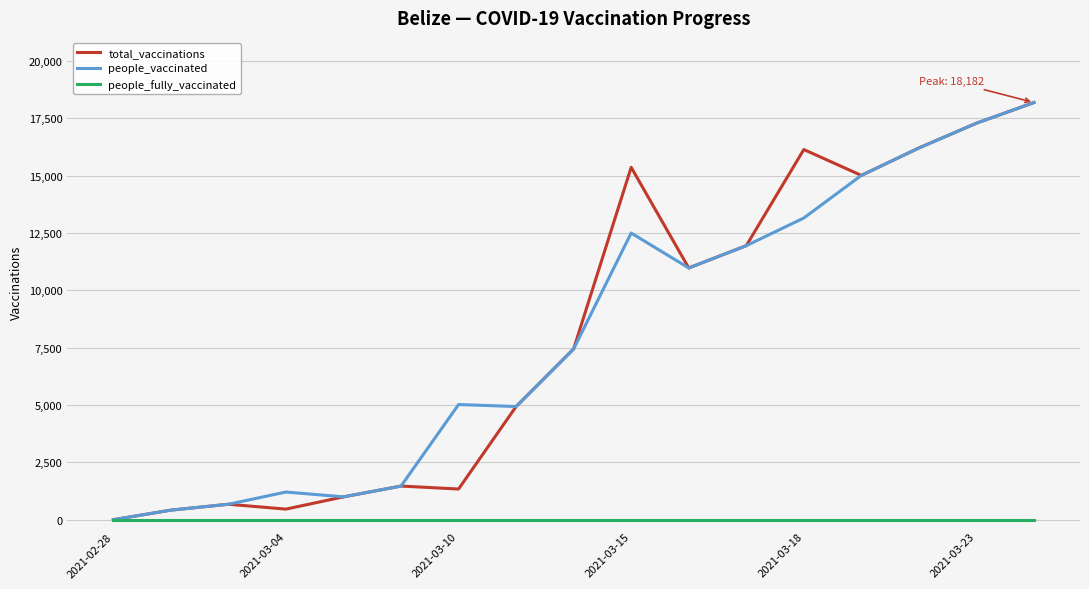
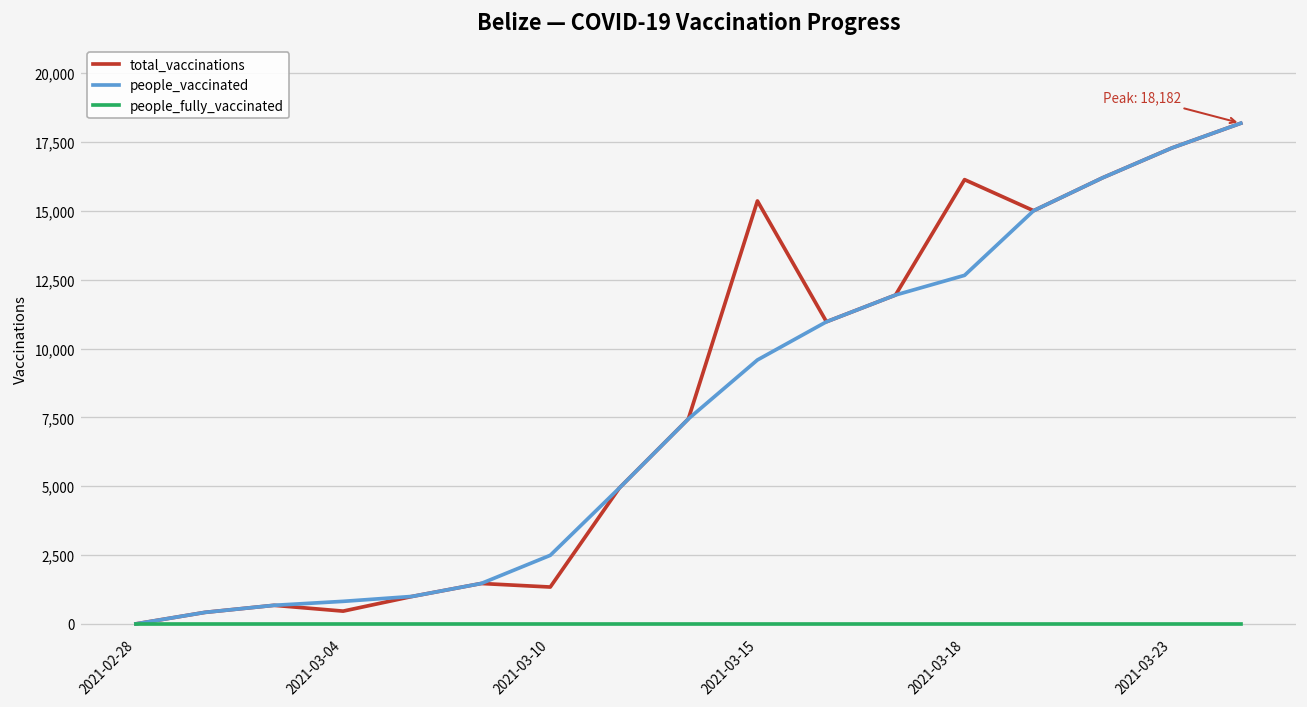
people_vaccinated, 2021-03-04: 1,200 -> 800
people_vaccinated, 2021-03-10: 5,000 -> 2,500
people_vaccinated, 2021-03-15: 12,500 -> 9,600
people_vaccinated, 2021-03-18: 13,200 -> 12,700
